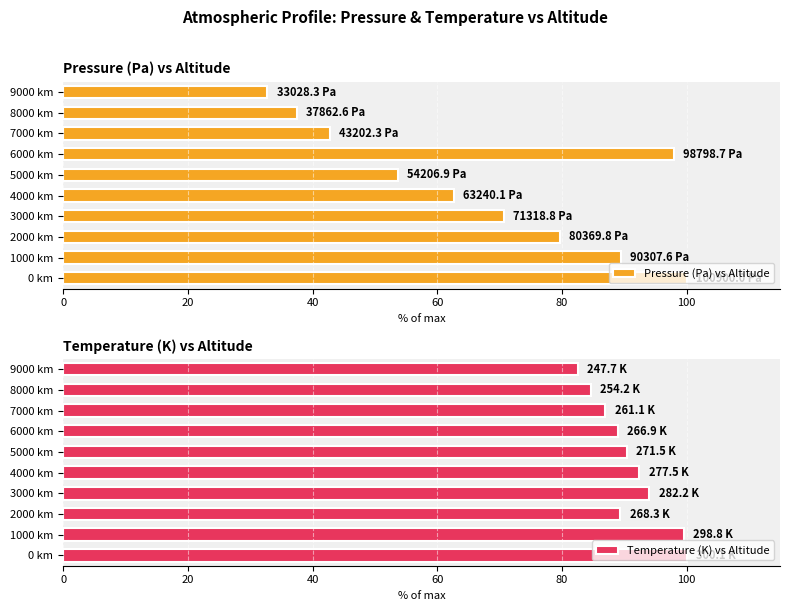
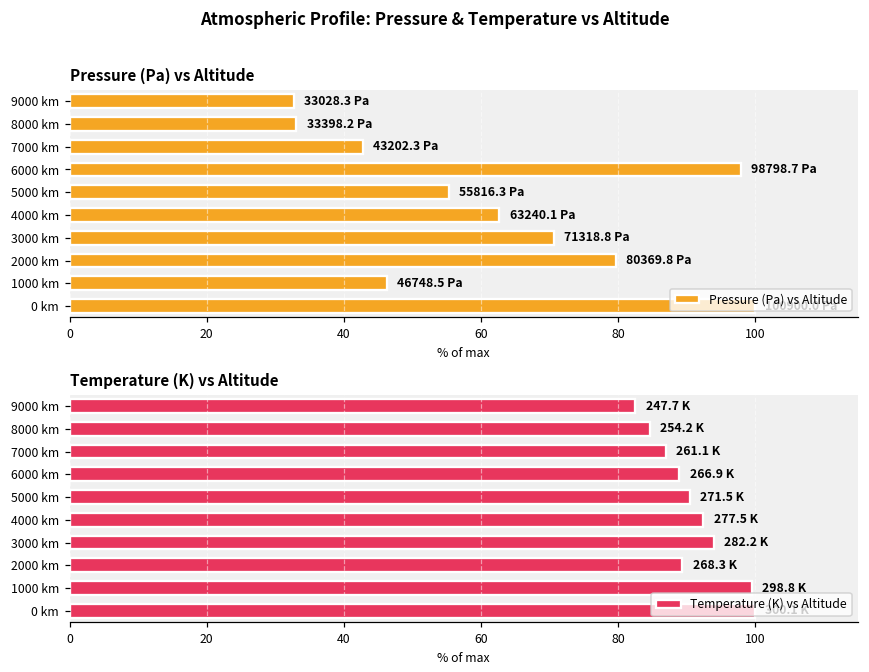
Pressure (Pa) vs Altitude, 8000 km: 37862.6 -> 33398.2
Pressure (Pa) vs Altitude, 5000 km: 54206.9 -> 55816.3
Pressure (Pa) vs Altitude, 1000 km: 90307.6 -> 46748.5
